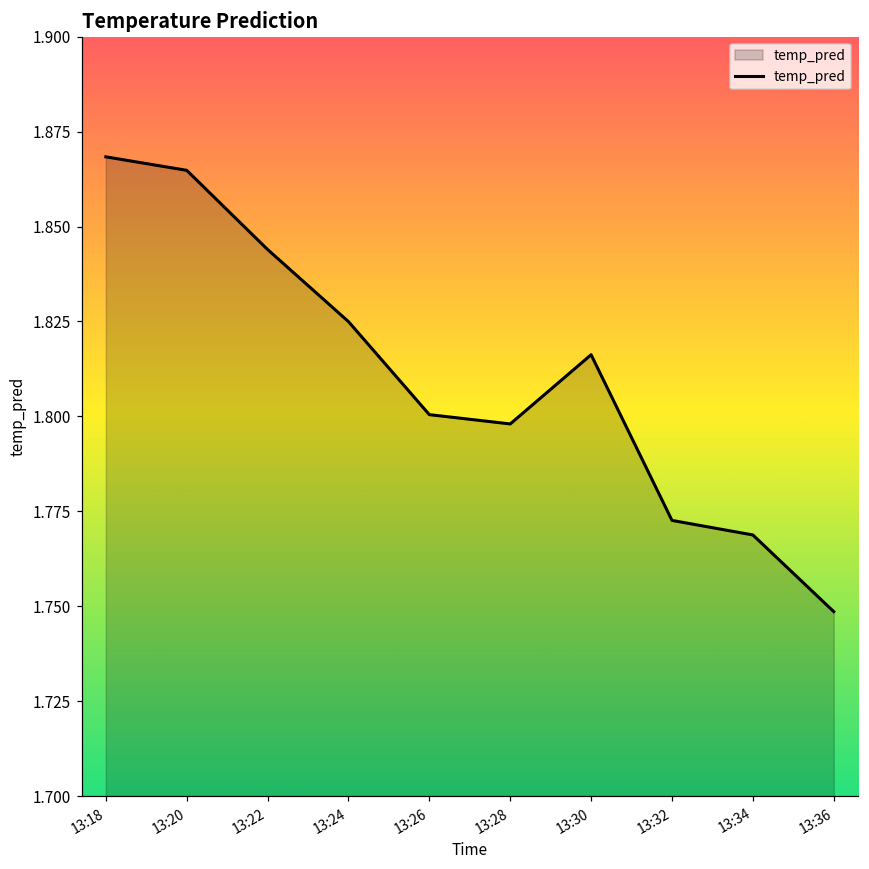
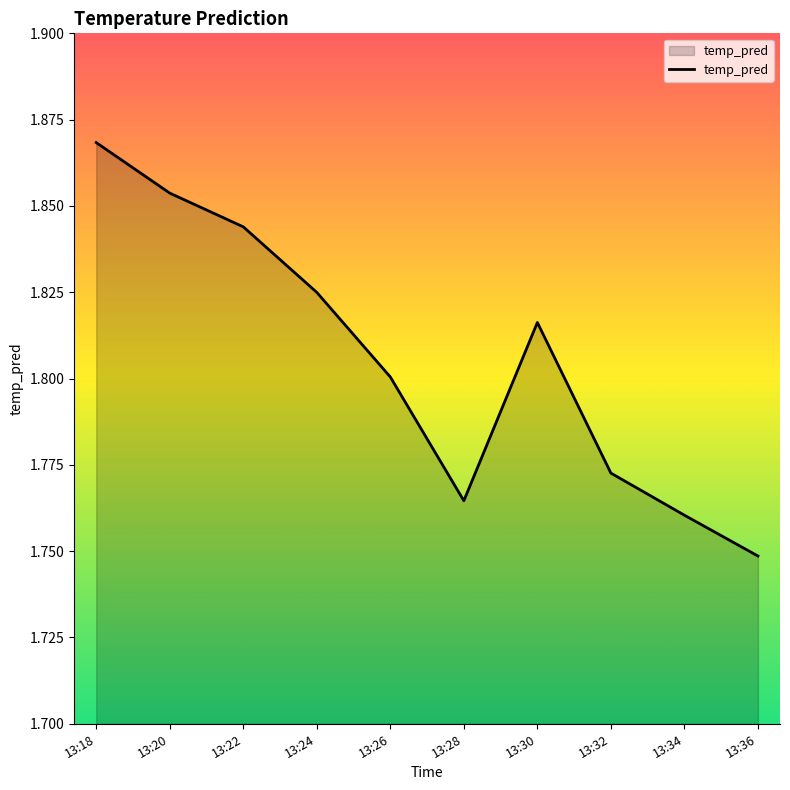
13:20: 1.865 -> 1.854
13:28: 1.798 -> 1.765
13:34: 1.769 -> 1.760
